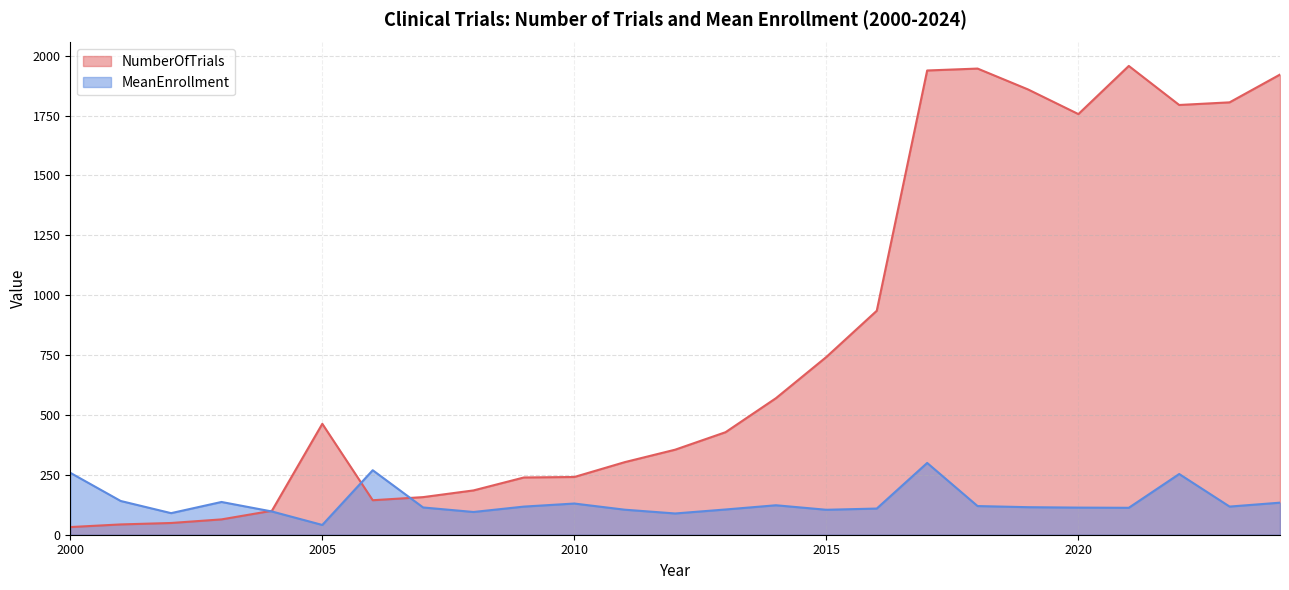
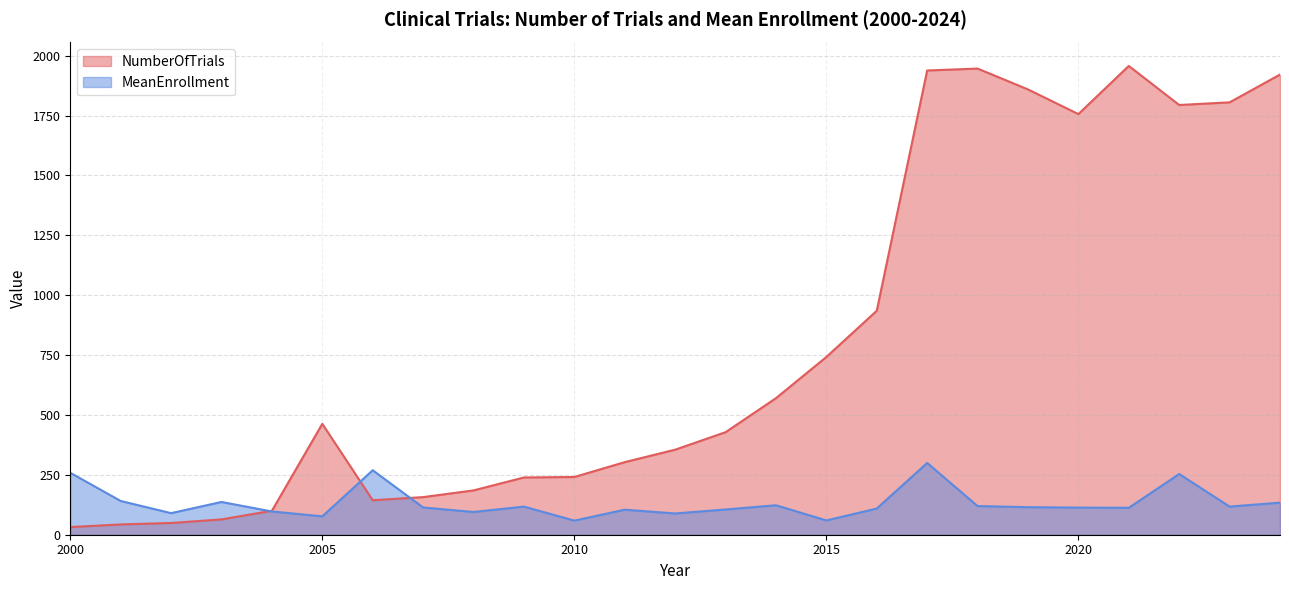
MeanEnrollment, 2005: 40 -> 80
MeanEnrollment, 2010: 130 -> 60
MeanEnrollment, 2015: 100 -> 60
